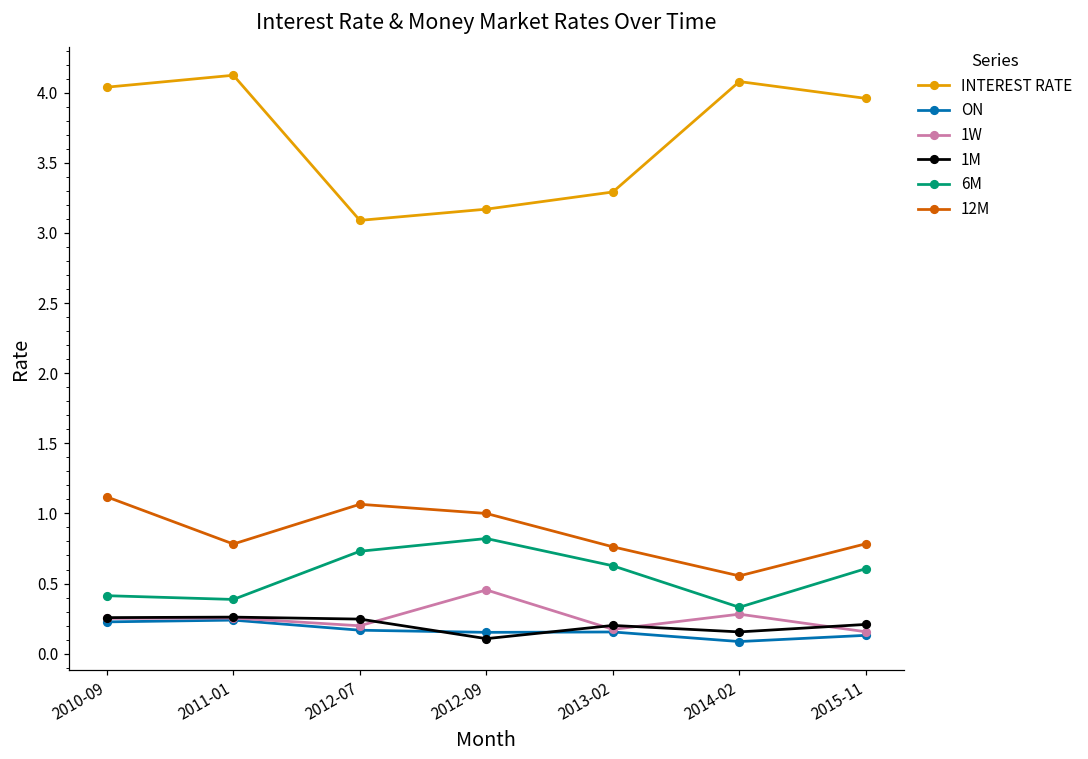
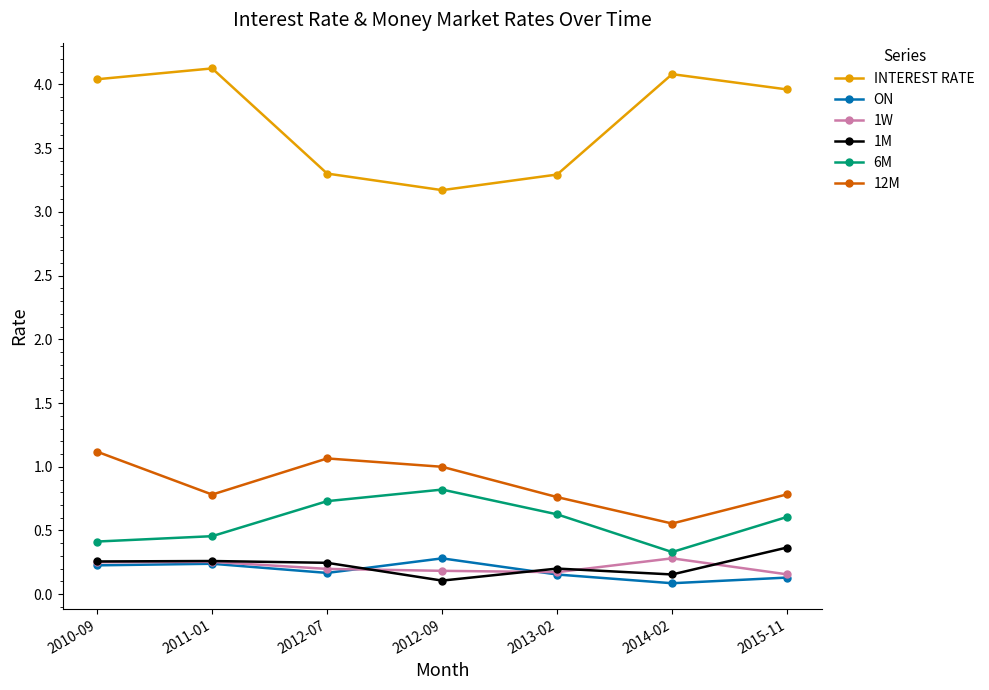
6M, 2011-01: 0.39 -> 0.46
INTEREST RATE, 2012-07: 3.09 -> 3.30
ON, 2012-09: 0.15 -> 0.28
1W, 2012-09: 0.45 -> 0.18
1M, 2015-11: 0.21 -> 0.37
